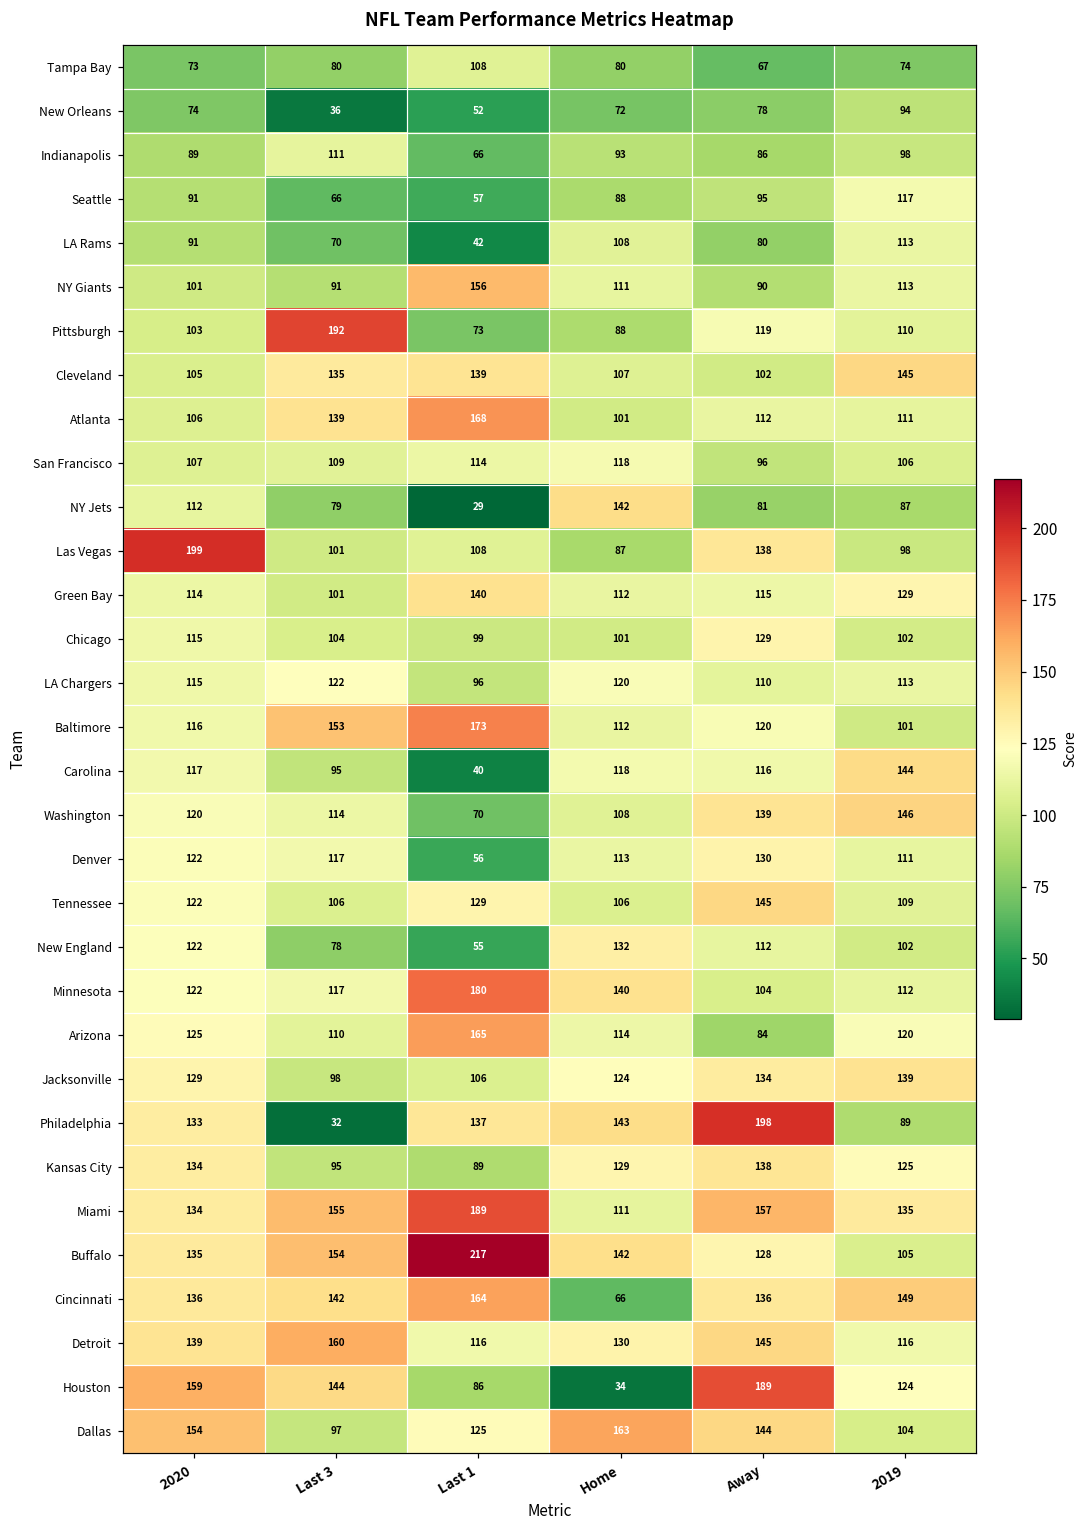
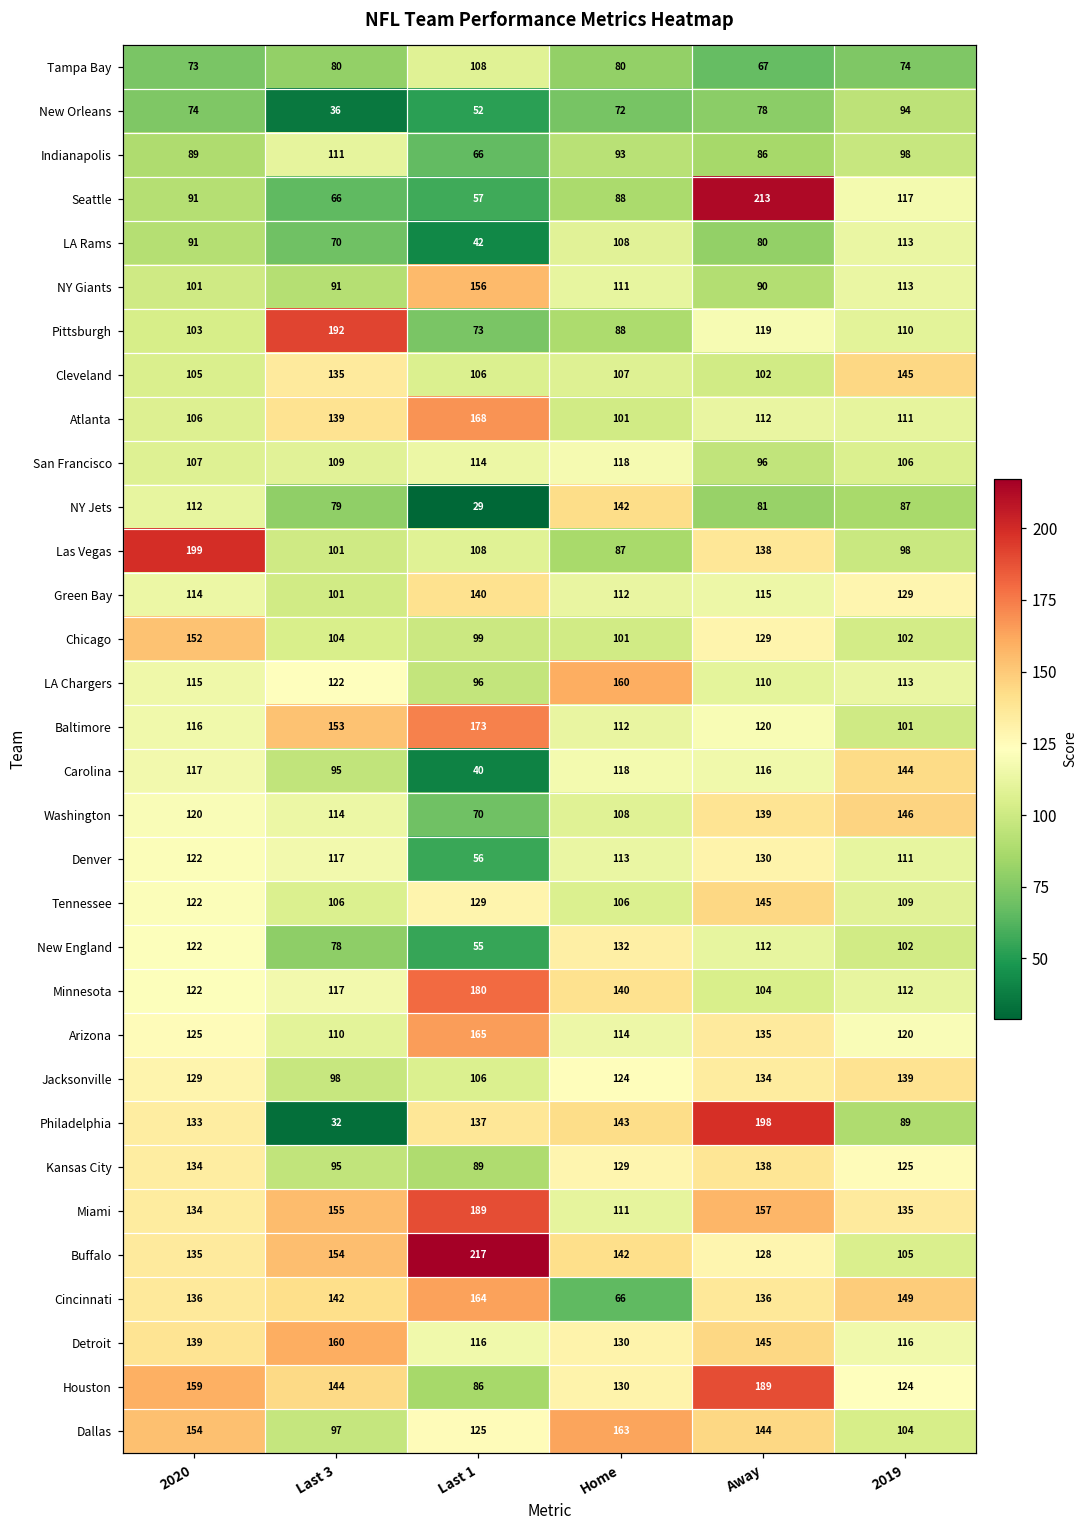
Seattle, Away: 95 -> 213
Cleveland, Last 1: 139 -> 106
Chicago, 2020: 115 -> 152
LA Chargers, Home: 120 -> 160
Arizona, Away: 84 -> 135
Houston, Home: 34 -> 130
